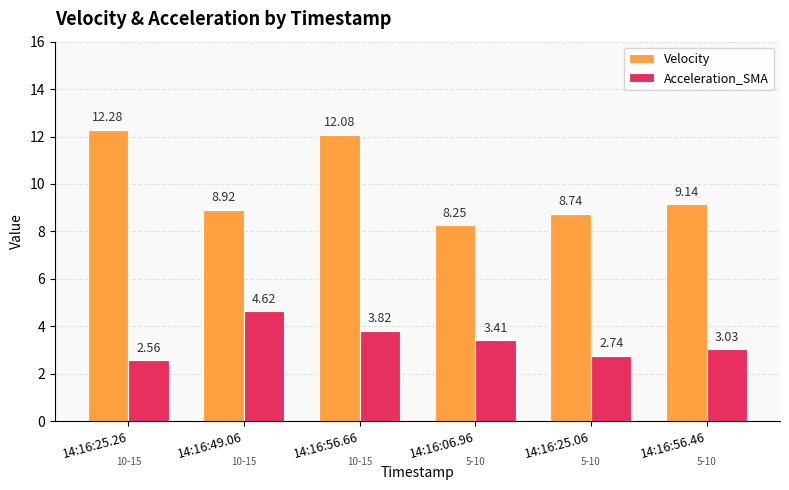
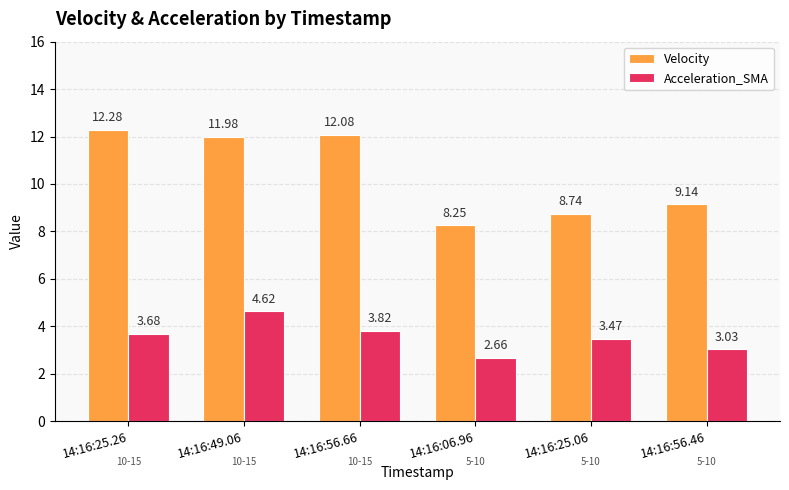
Acceleration_SMA, 14:16:25.26: 2.56 -> 3.68
Velocity, 14:16:49.06: 8.92 -> 11.98
Acceleration_SMA, 14:16:06.96: 3.41 -> 2.66
Acceleration_SMA, 14:16:25.06: 2.74 -> 3.47
